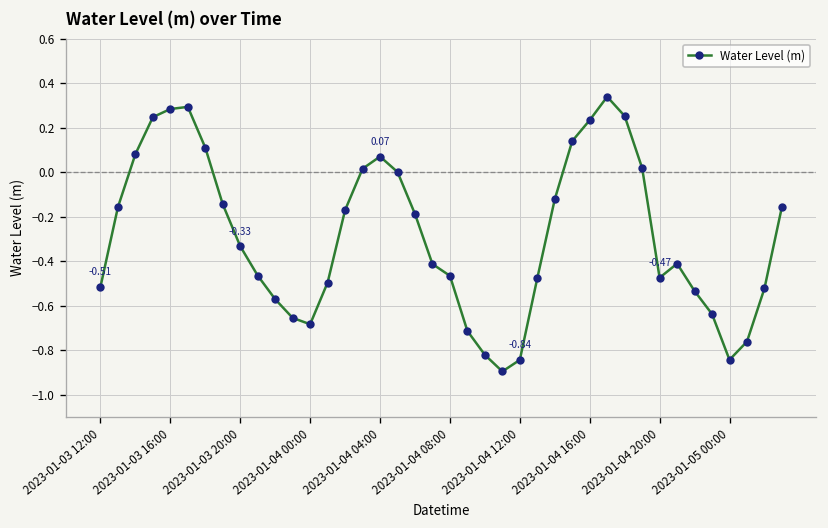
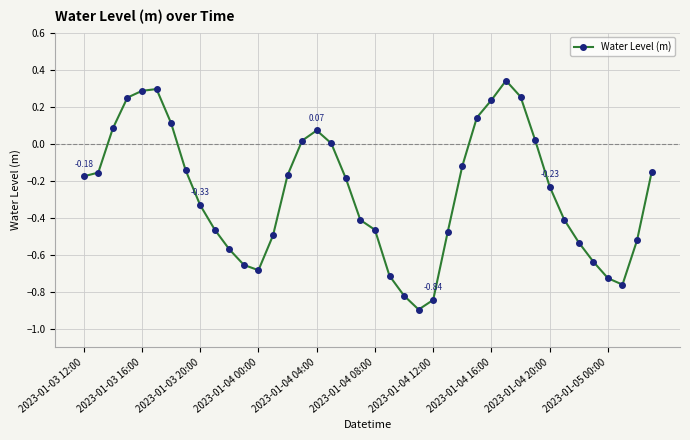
2023-01-03 12:00: -0.51 -> -0.18
2023-01-04 20:00: -0.47 -> -0.23
2023-01-05 00:00: -0.84 -> -0.73
